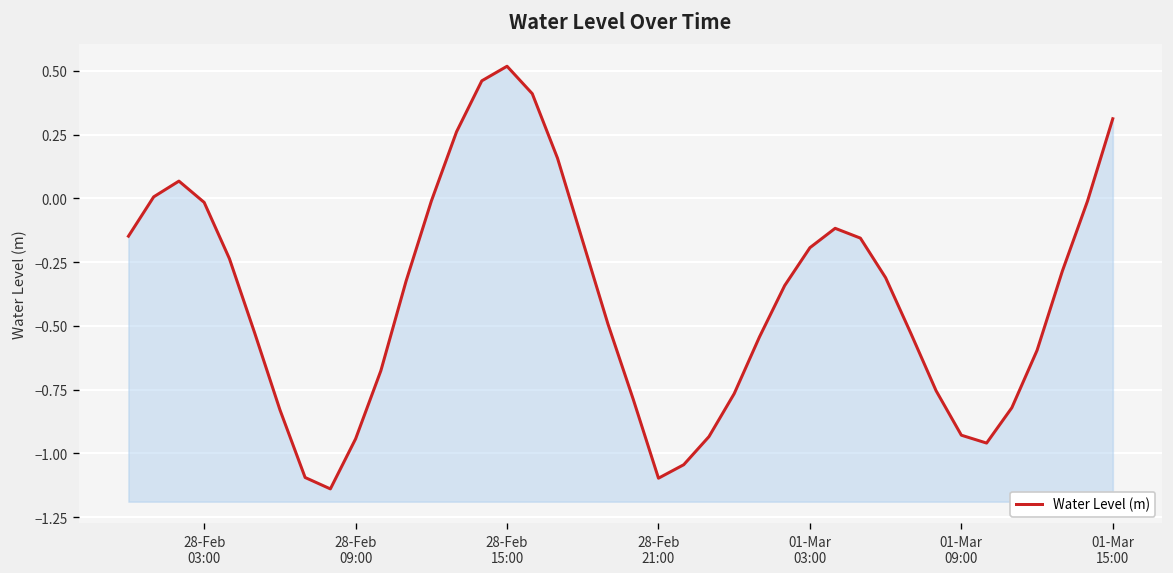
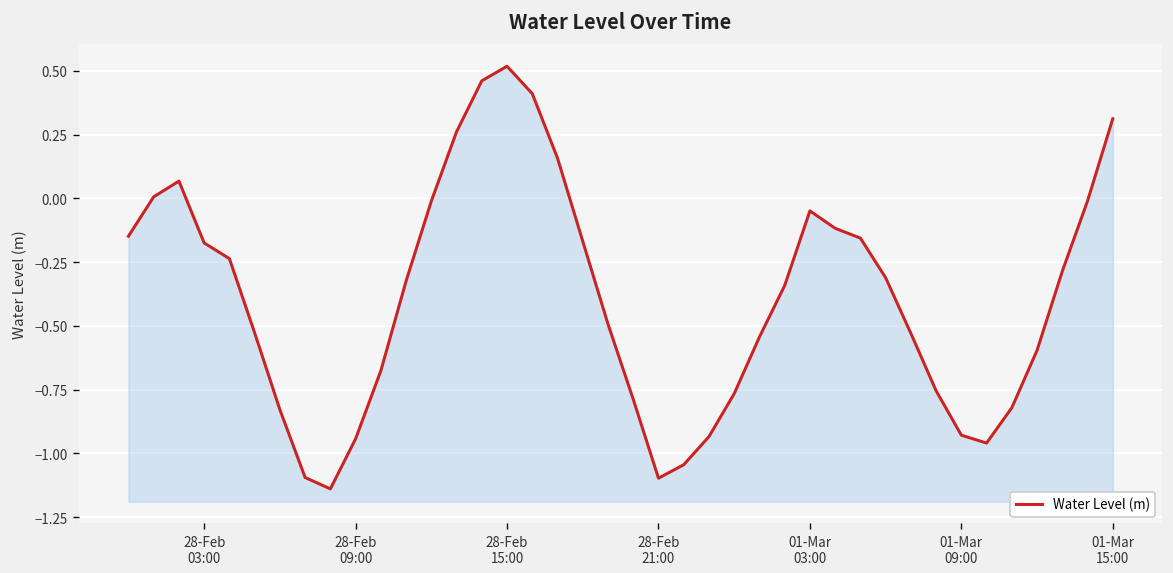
28-Feb 03:00: -0.02 -> -0.17
01-Mar 03:00: -0.19 -> -0.05
